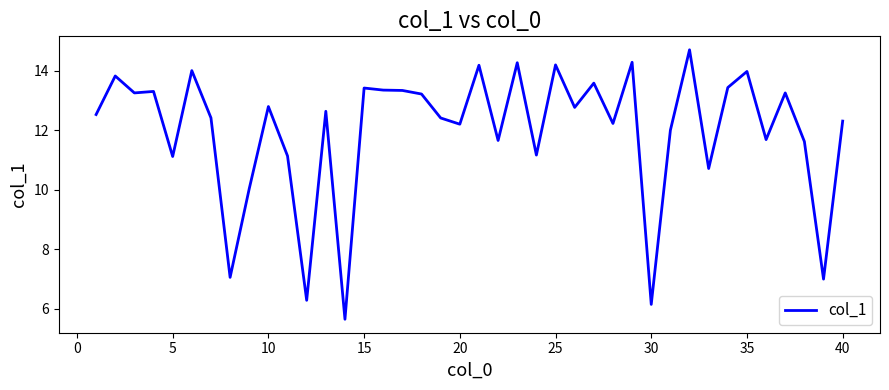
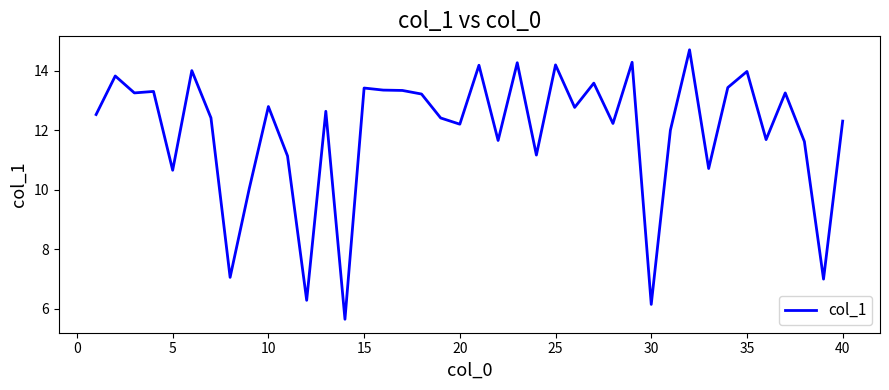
5: 11.1 -> 10.7
